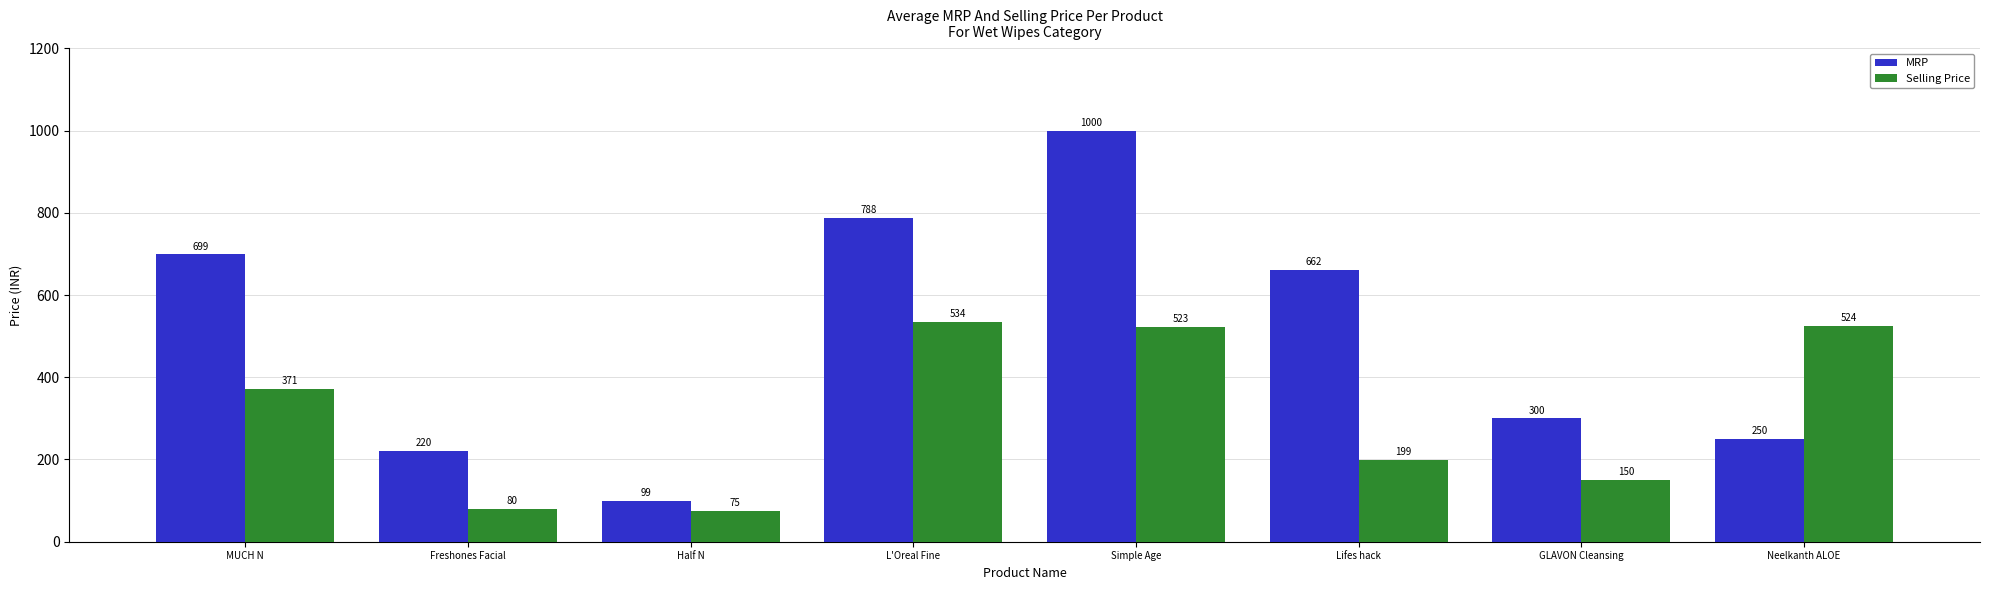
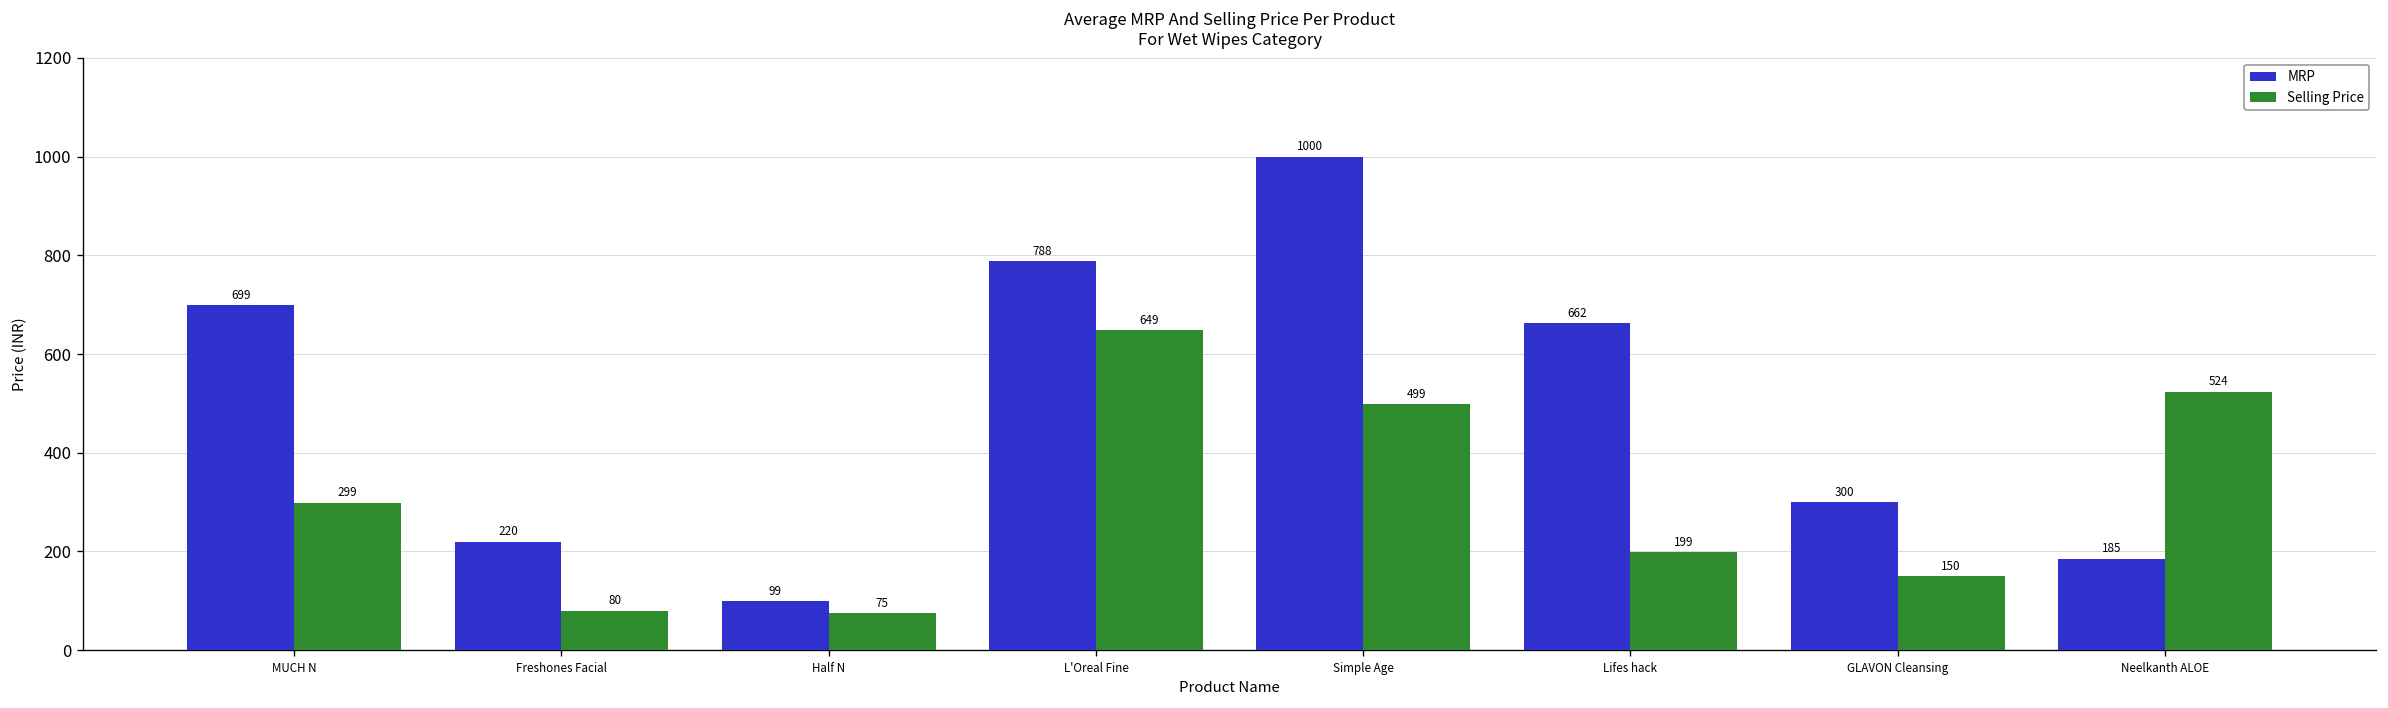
Selling Price, MUCH N: 371 -> 299
Selling Price, L'Oreal Fine: 534 -> 649
Selling Price, Simple Age: 523 -> 499
MRP, Neelkanth ALOE: 250 -> 185
